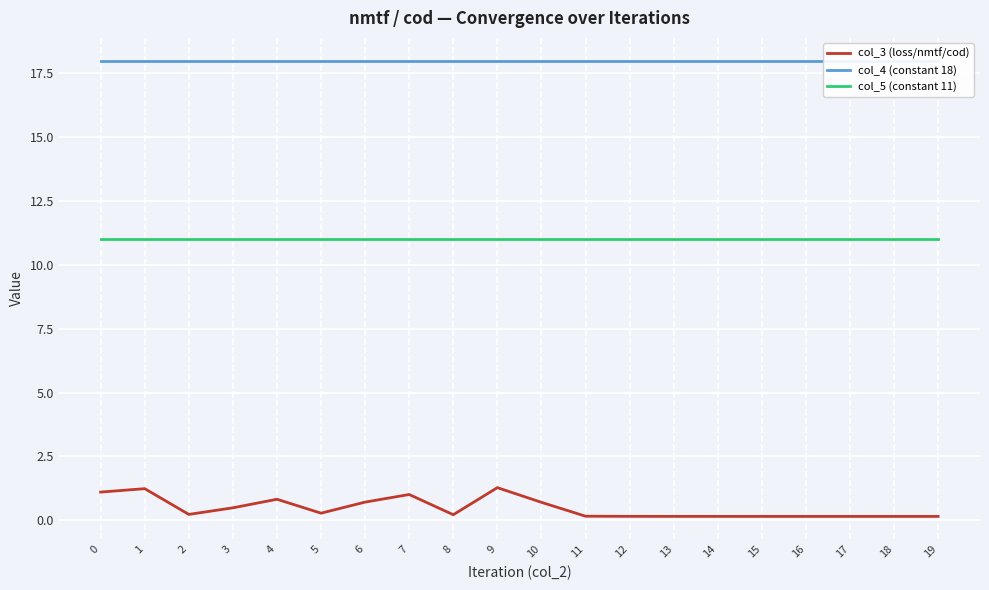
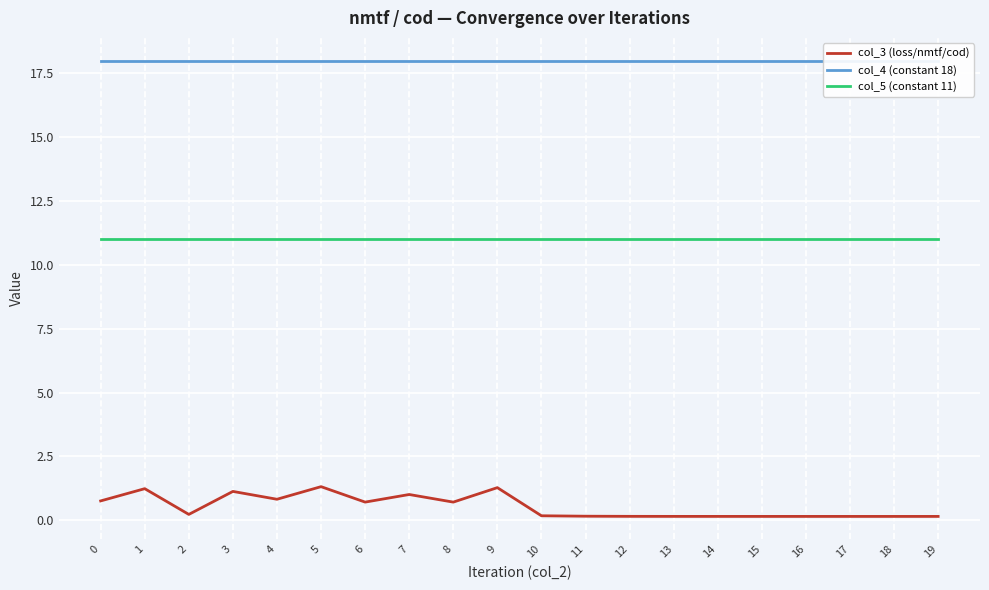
col_3 (loss/nmtf/cod), 0: 1.1 -> 0.8
col_3 (loss/nmtf/cod), 3: 0.5 -> 1.1
col_3 (loss/nmtf/cod), 5: 0.3 -> 1.3
col_3 (loss/nmtf/cod), 8: 0.2 -> 0.7
col_3 (loss/nmtf/cod), 10: 0.7 -> 0.2
